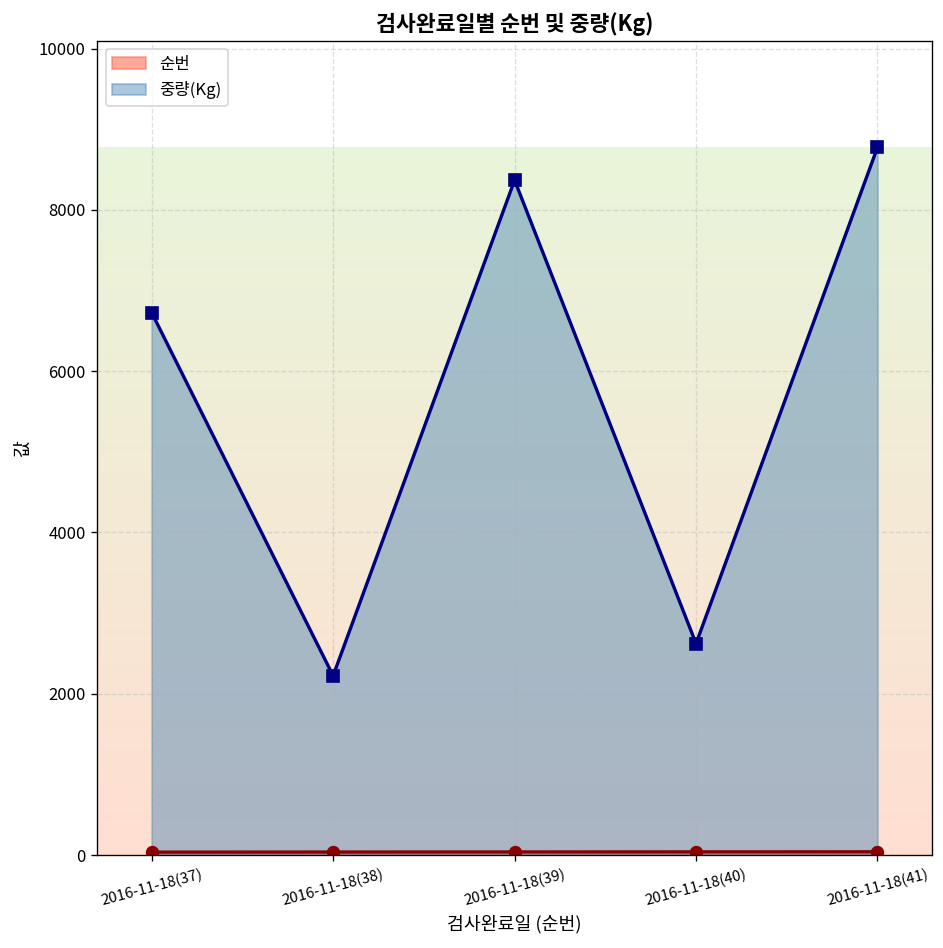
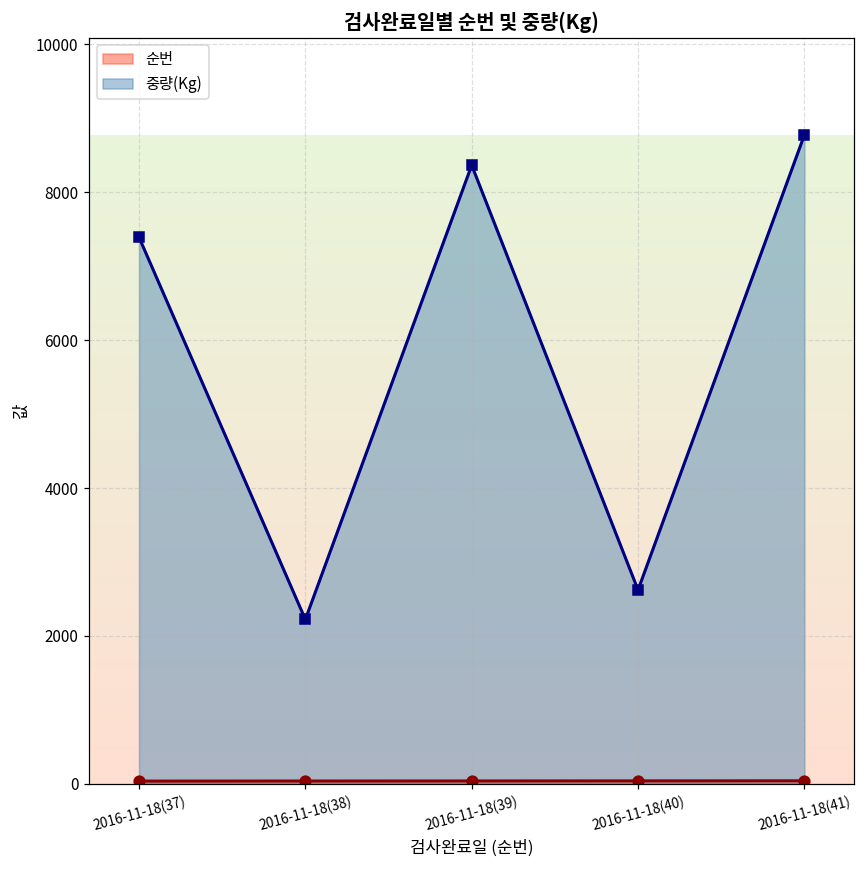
중량(Kg), 2016-11-18(37): 6700 -> 7400
